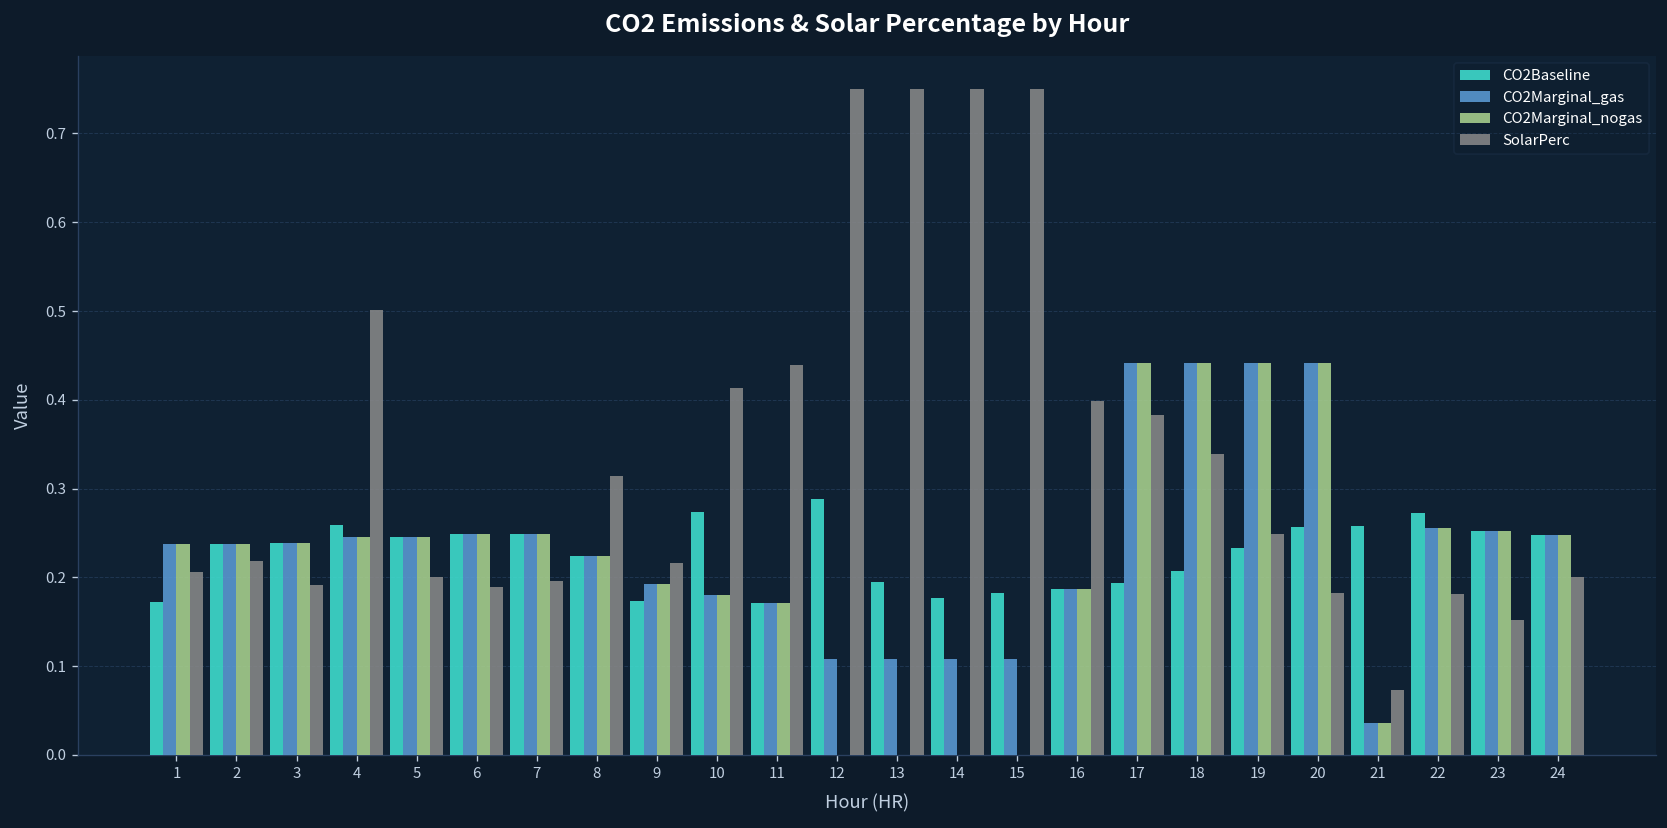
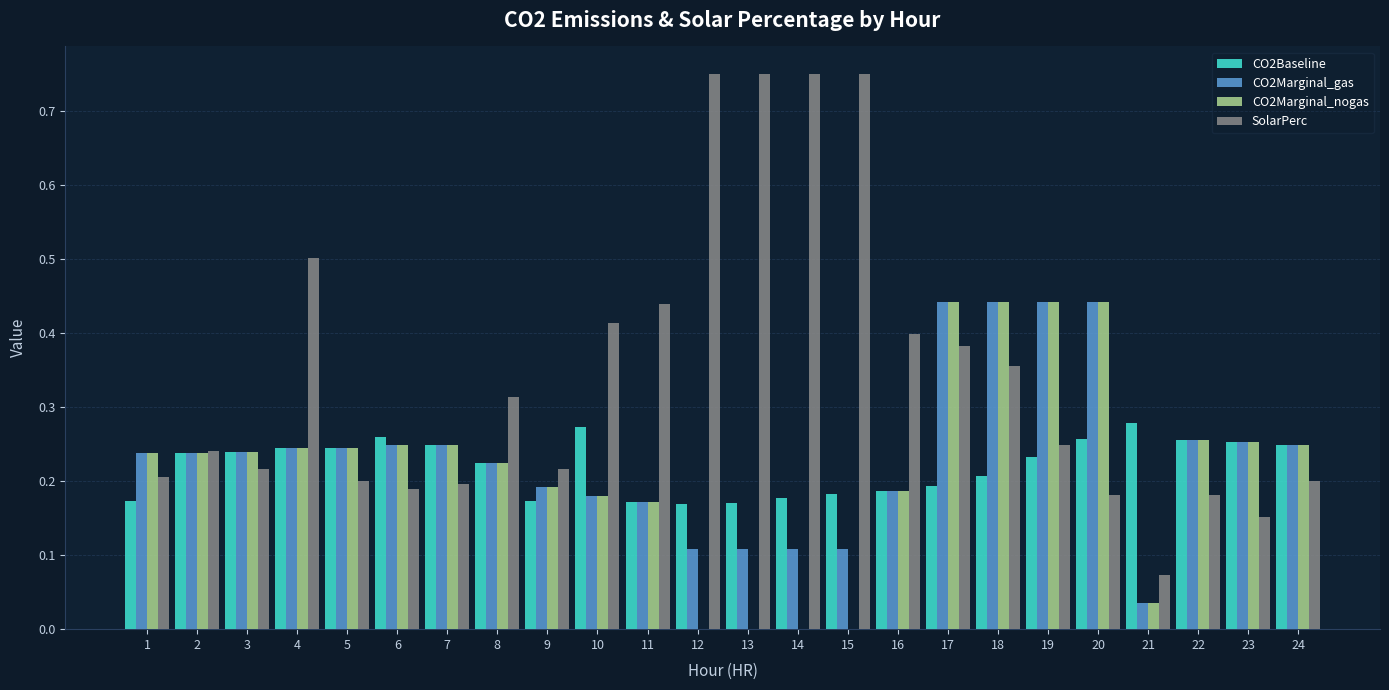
SolarPerc, 2: 0.22 -> 0.24
SolarPerc, 3: 0.19 -> 0.22
CO2Baseline, 4: 0.26 -> 0.24
CO2Baseline, 6: 0.25 -> 0.26
CO2Baseline, 12: 0.29 -> 0.17
CO2Baseline, 13: 0.19 -> 0.17
SolarPerc, 18: 0.34 -> 0.36
CO2Baseline, 21: 0.26 -> 0.28
CO2Baseline, 22: 0.27 -> 0.26
